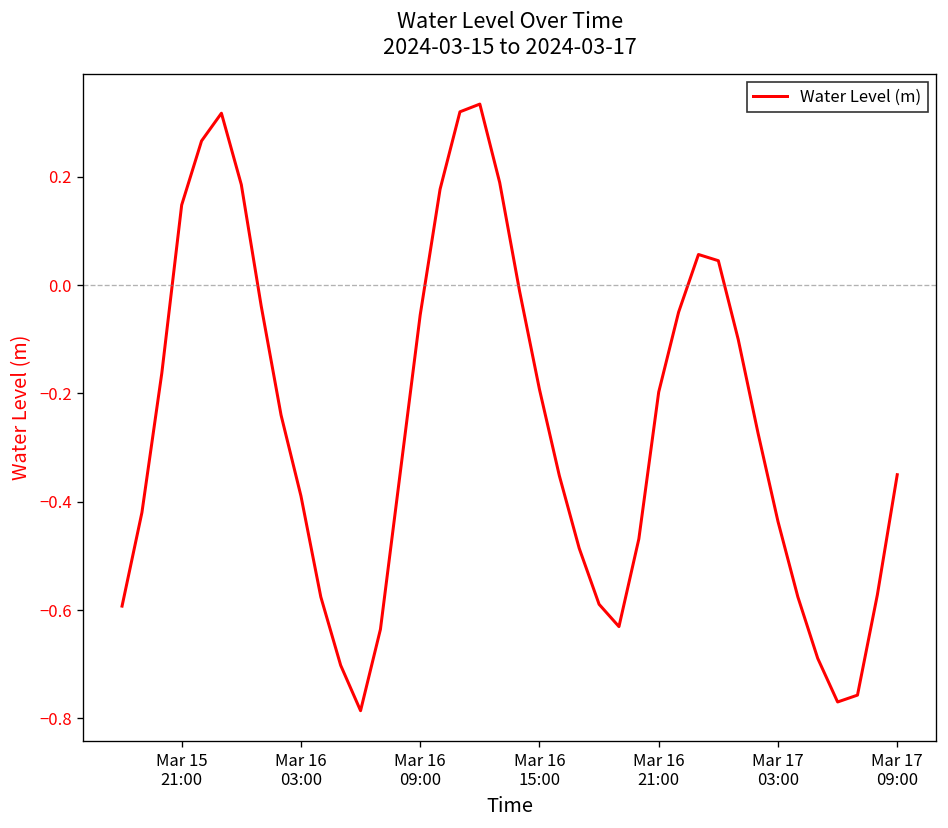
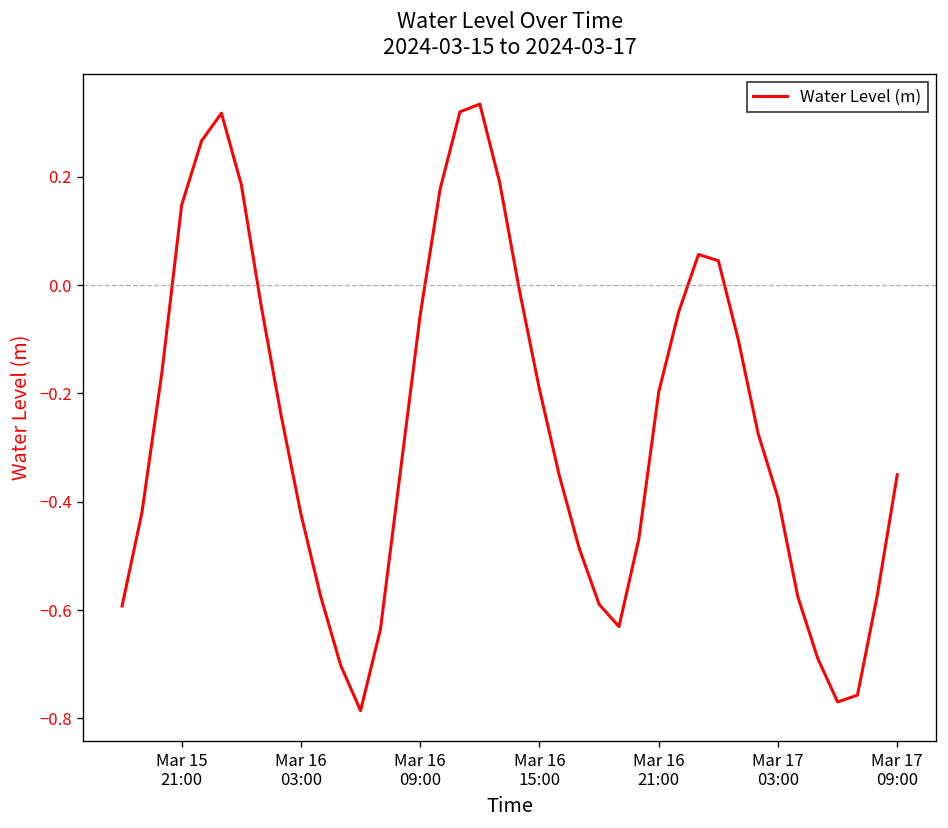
Mar 16 03:00: -0.39 -> -0.42
Mar 17 03:00: -0.44 -> -0.39
